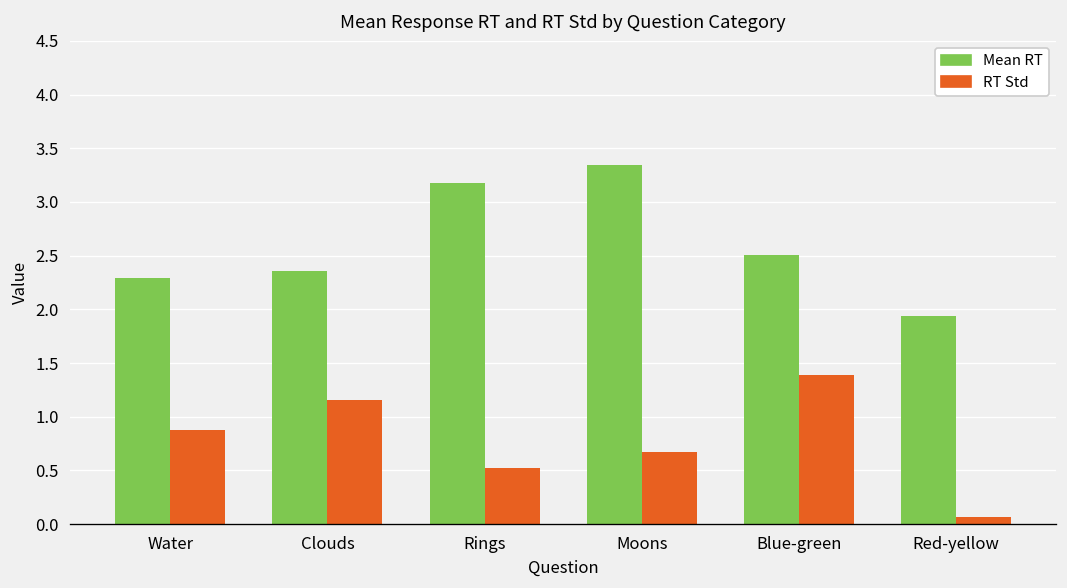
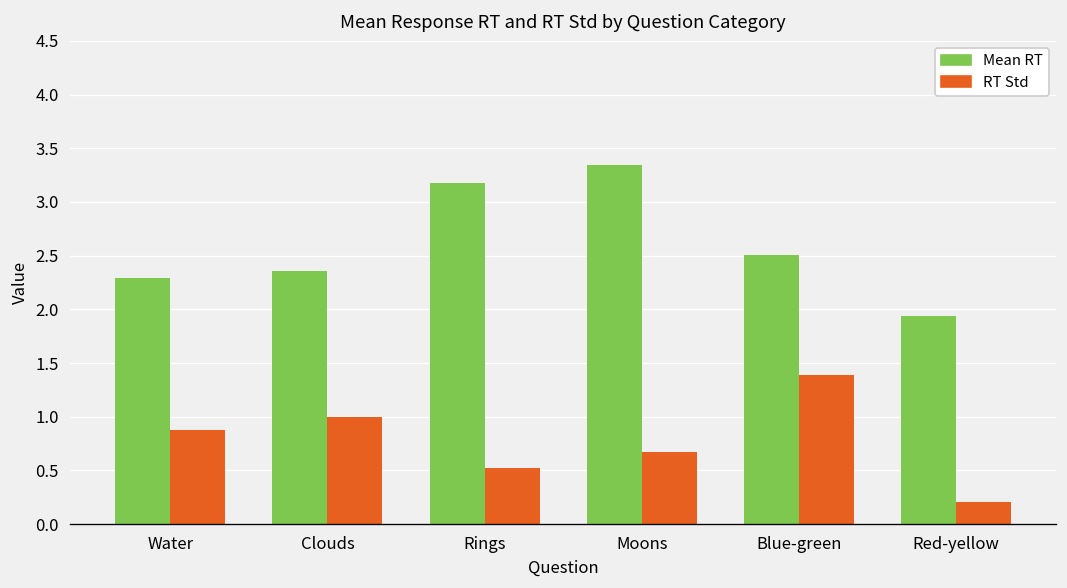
RT Std, Clouds: 1.2 -> 1.0
RT Std, Red-yellow: 0.1 -> 0.2
